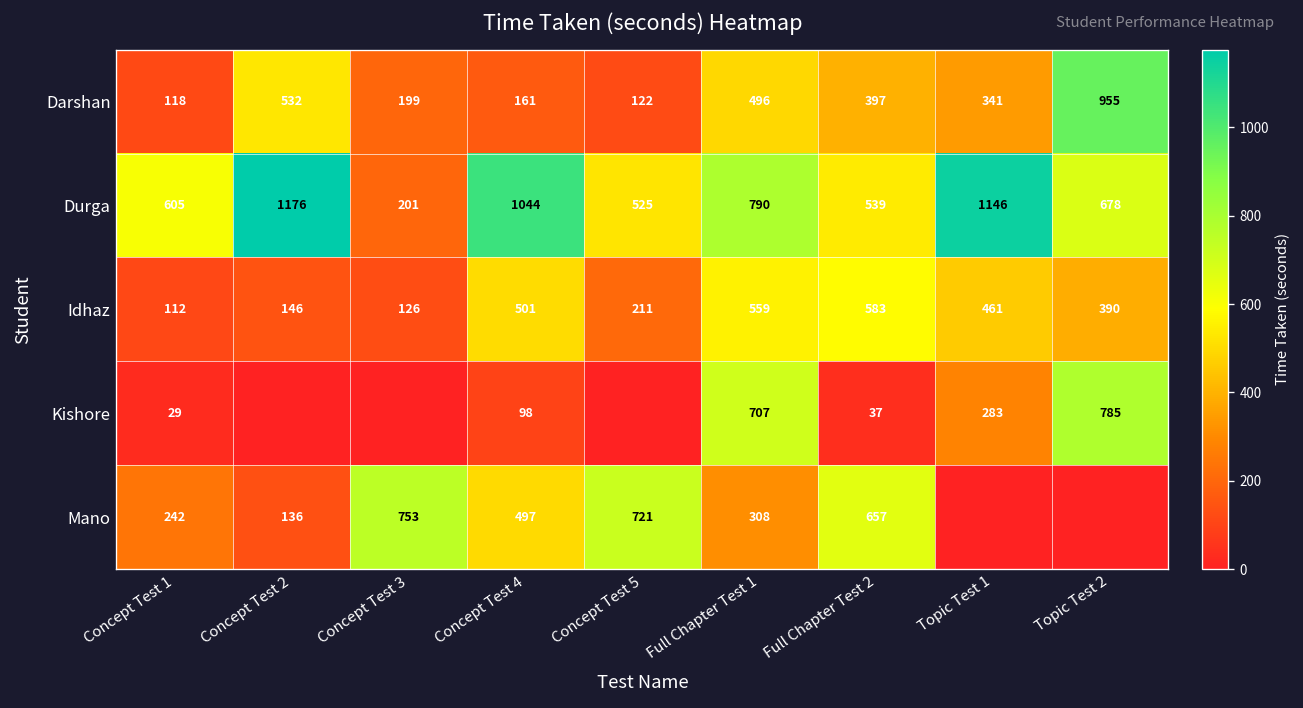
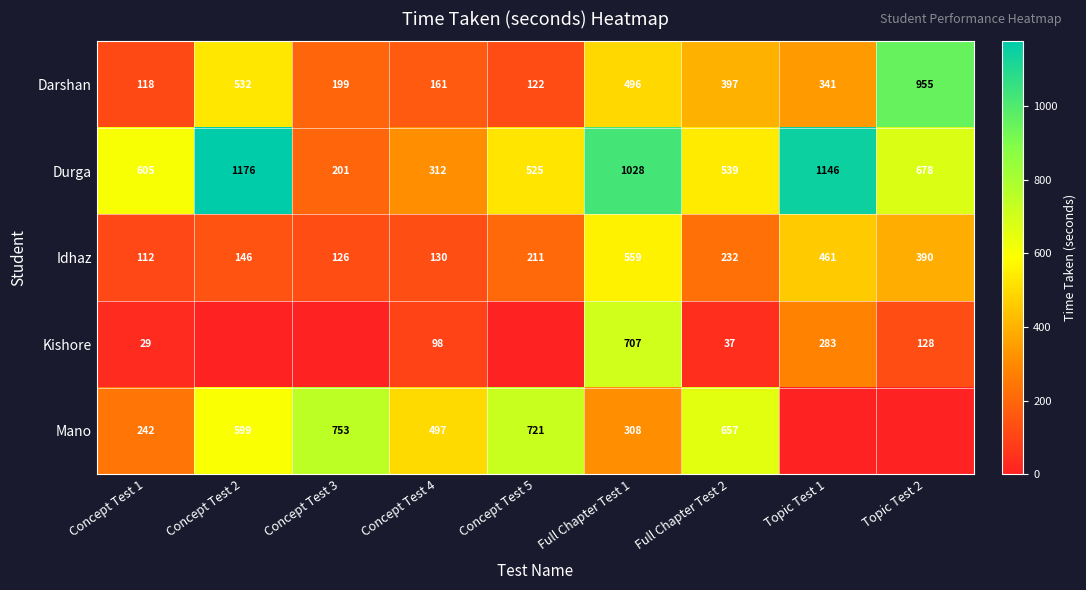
Durga, Concept Test 4: 1044 -> 312
Durga, Full Chapter Test 1: 790 -> 1028
Idhaz, Concept Test 4: 501 -> 130
Idhaz, Full Chapter Test 2: 583 -> 232
Kishore, Topic Test 2: 785 -> 128
Mano, Concept Test 2: 136 -> 599
